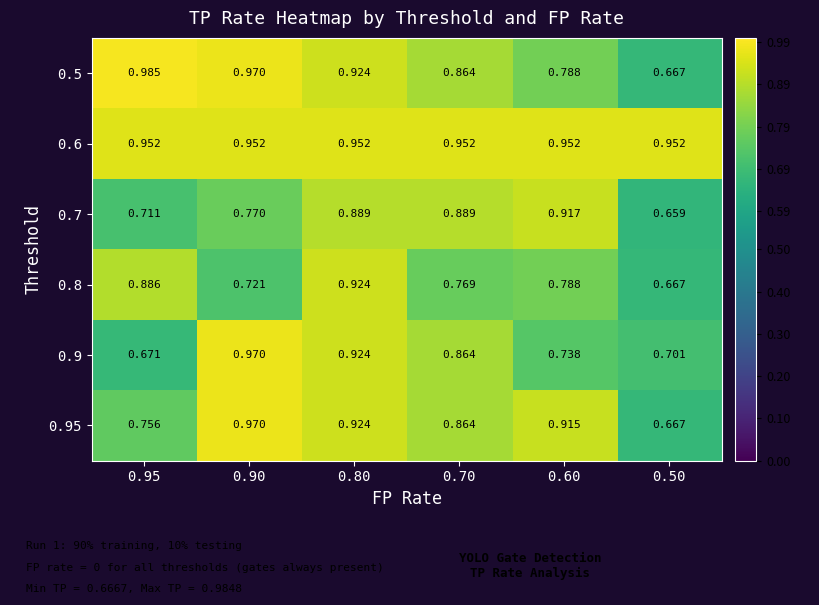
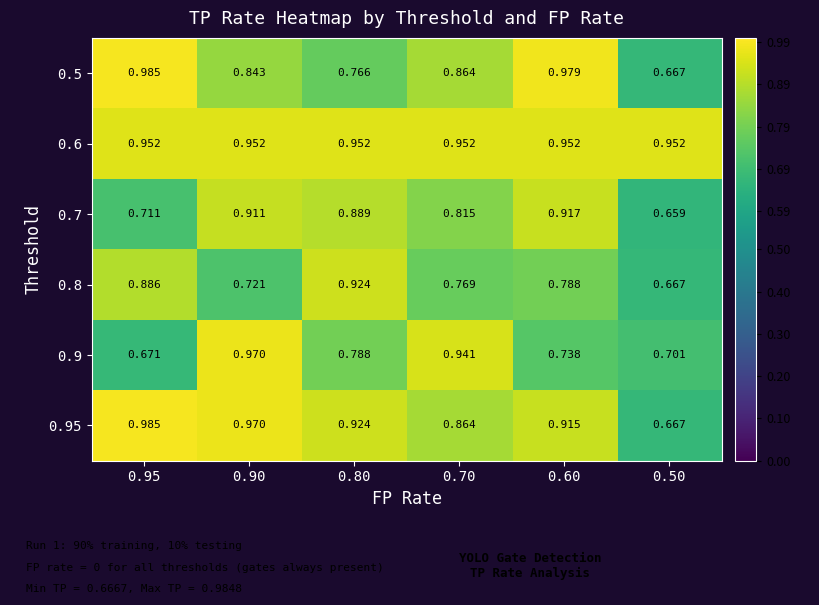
0.5, 0.90: 0.970 -> 0.843
0.5, 0.80: 0.924 -> 0.766
0.5, 0.60: 0.788 -> 0.979
0.7, 0.90: 0.770 -> 0.911
0.7, 0.70: 0.889 -> 0.815
0.9, 0.80: 0.924 -> 0.788
0.9, 0.70: 0.864 -> 0.941
0.95, 0.95: 0.756 -> 0.985
